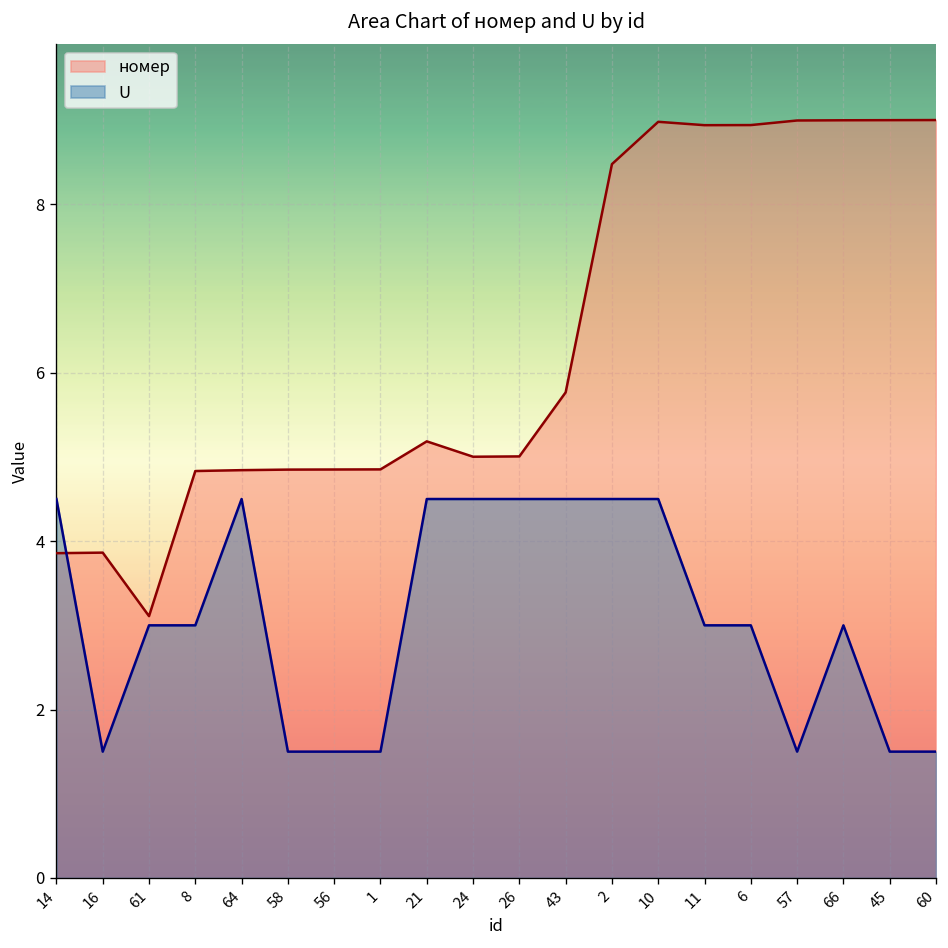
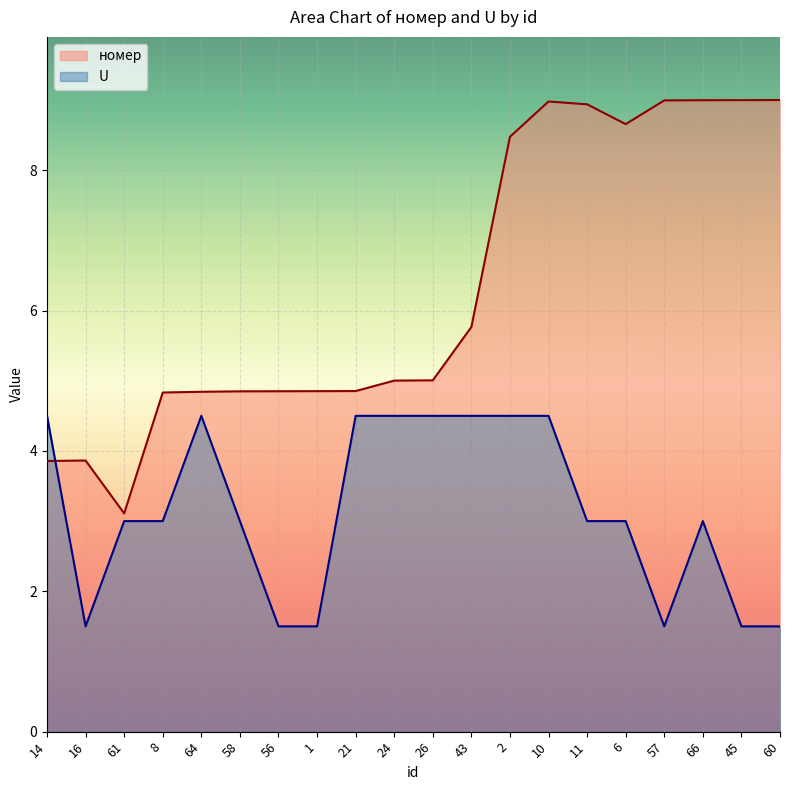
U, 58: 1.5 -> 3.0
номер, 21: 5.2 -> 4.9
номер, 6: 8.9 -> 8.7
